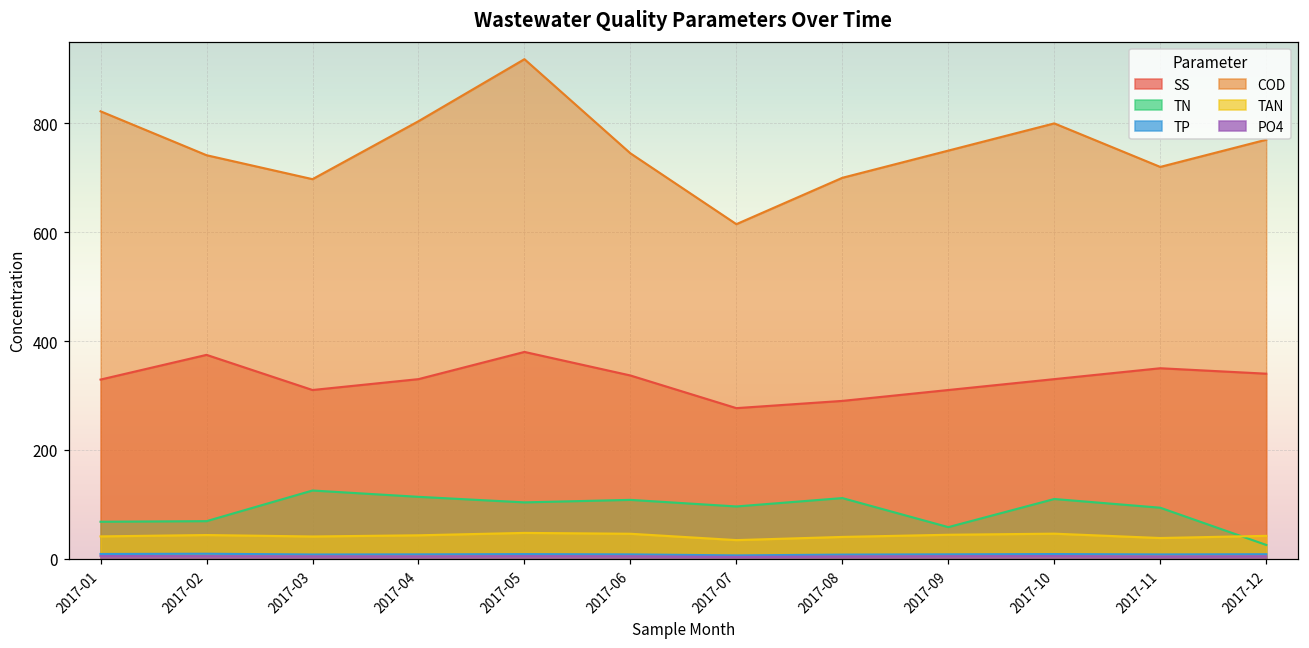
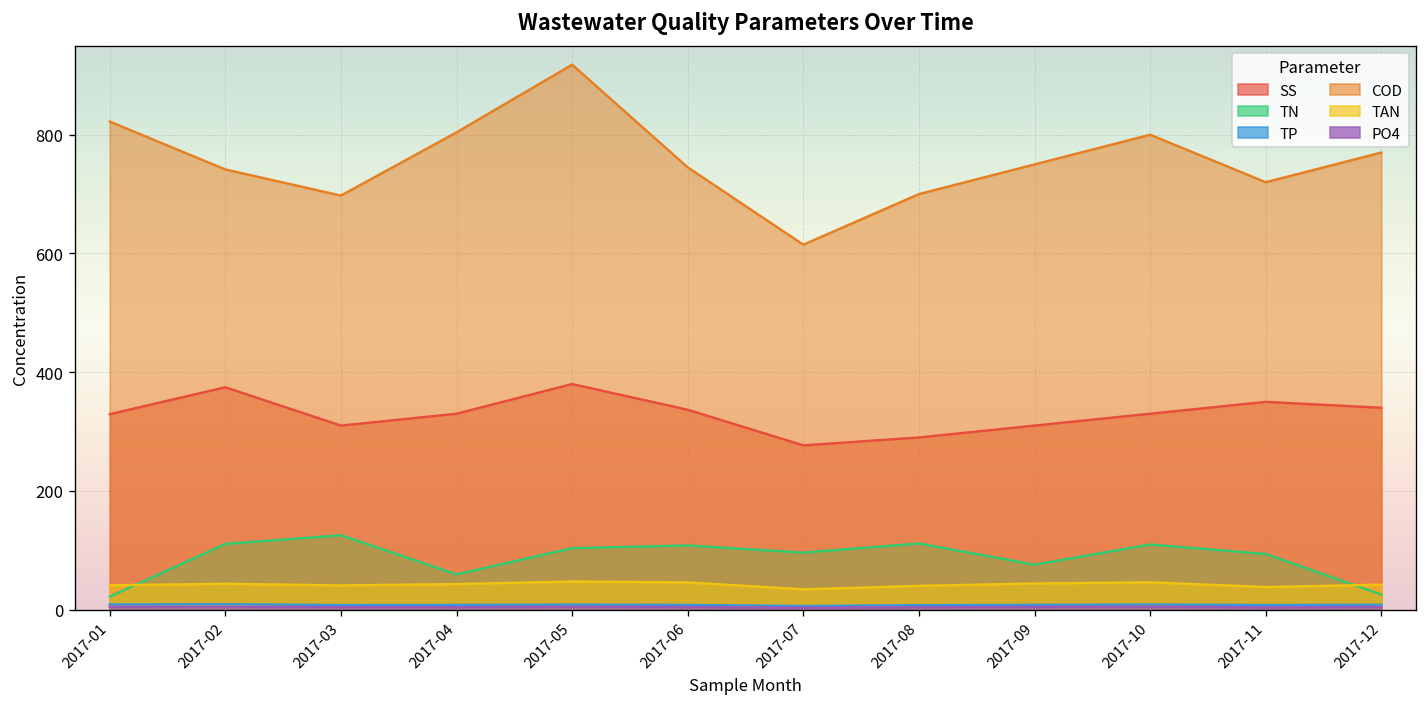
TN, 2017-01: 70 -> 20
TN, 2017-02: 70 -> 110
TN, 2017-04: 110 -> 60
TN, 2017-09: 60 -> 80
